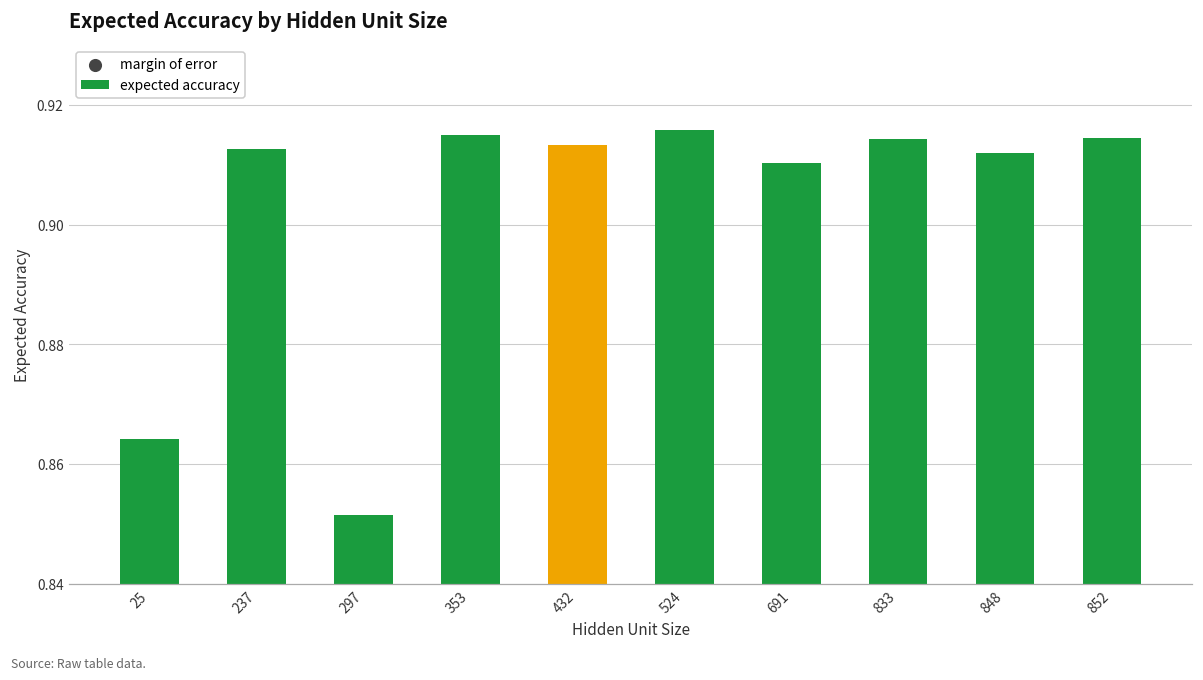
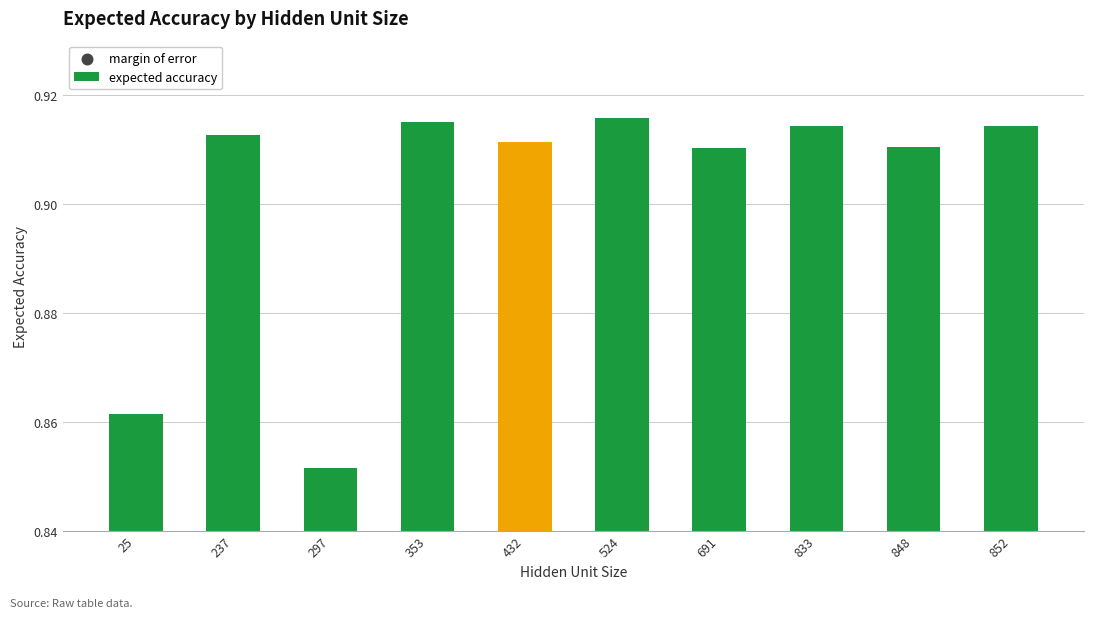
expected accuracy, 25: 0.864 -> 0.861
expected accuracy, 432: 0.913 -> 0.911
expected accuracy, 848: 0.912 -> 0.911
